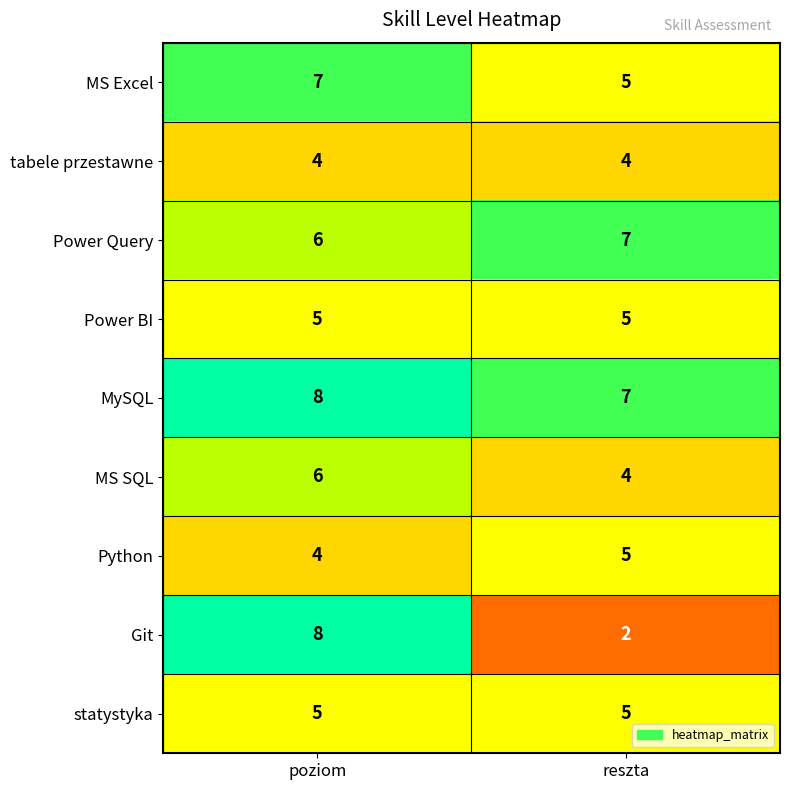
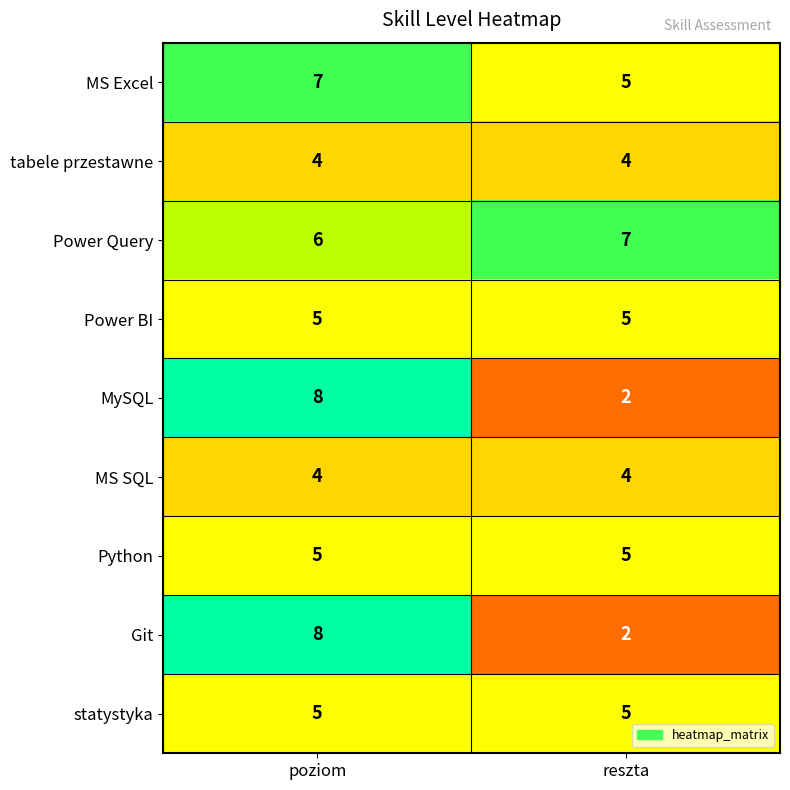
MySQL, reszta: 7 -> 2
MS SQL, poziom: 6 -> 4
Python, poziom: 4 -> 5
